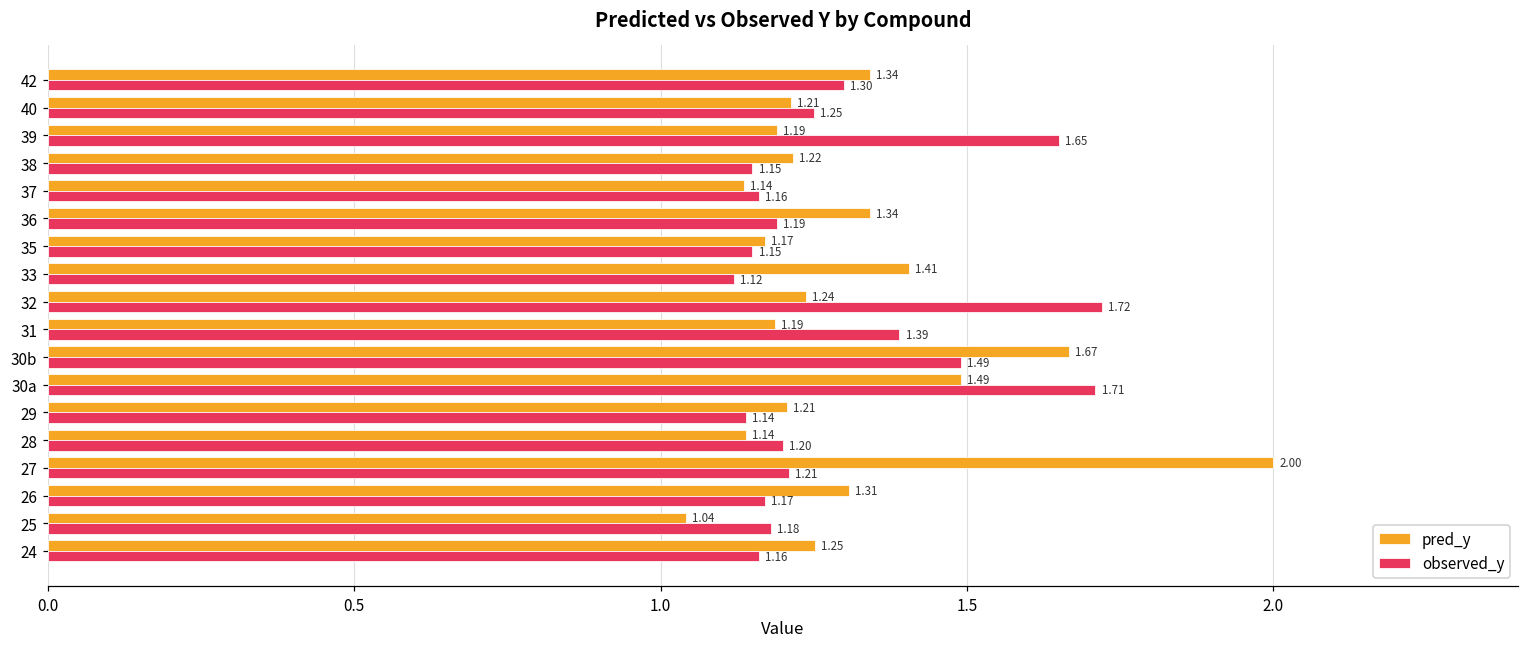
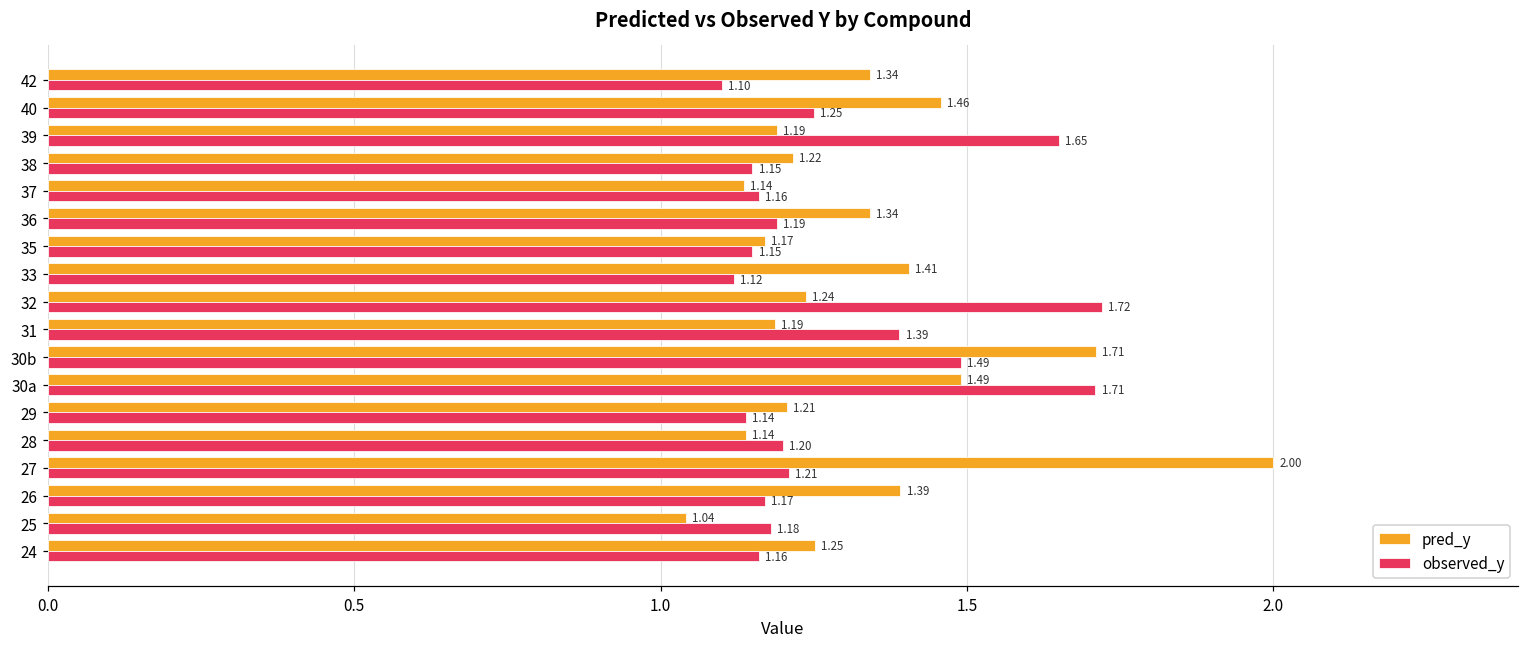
observed_y, 42: 1.30 -> 1.10
pred_y, 40: 1.21 -> 1.46
pred_y, 30b: 1.67 -> 1.71
pred_y, 26: 1.31 -> 1.39
